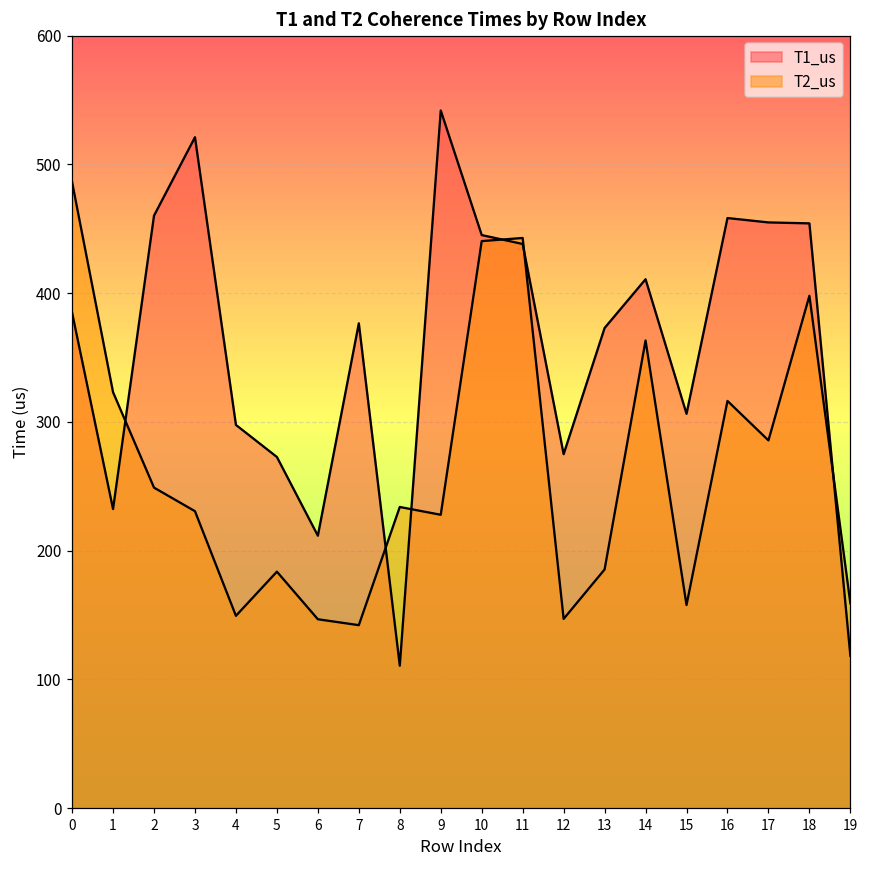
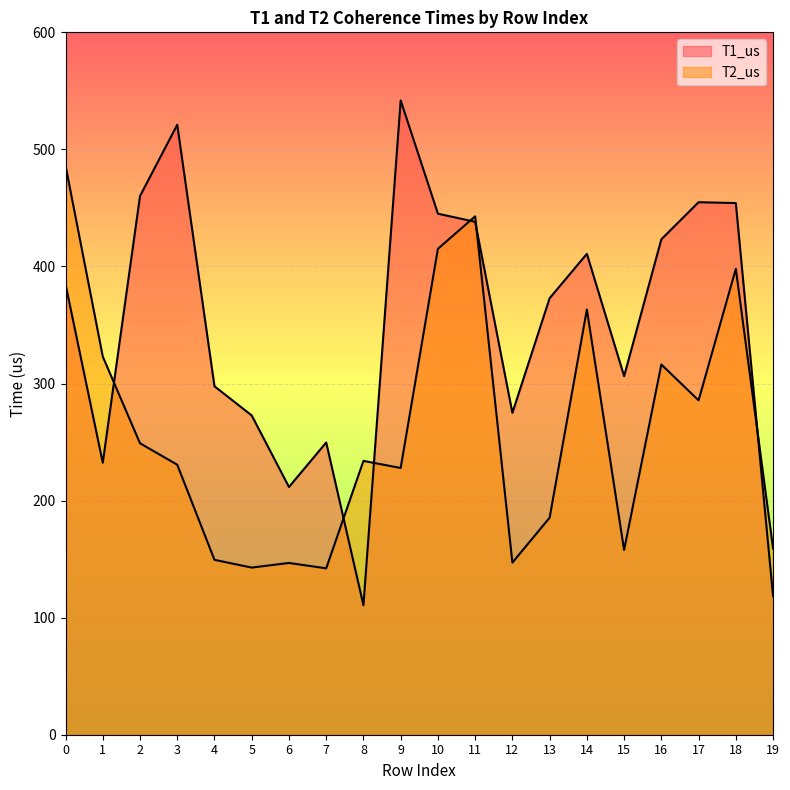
T2_us, 5: 184 -> 143
T1_us, 7: 377 -> 250
T2_us, 10: 440 -> 415
T1_us, 16: 458 -> 423
